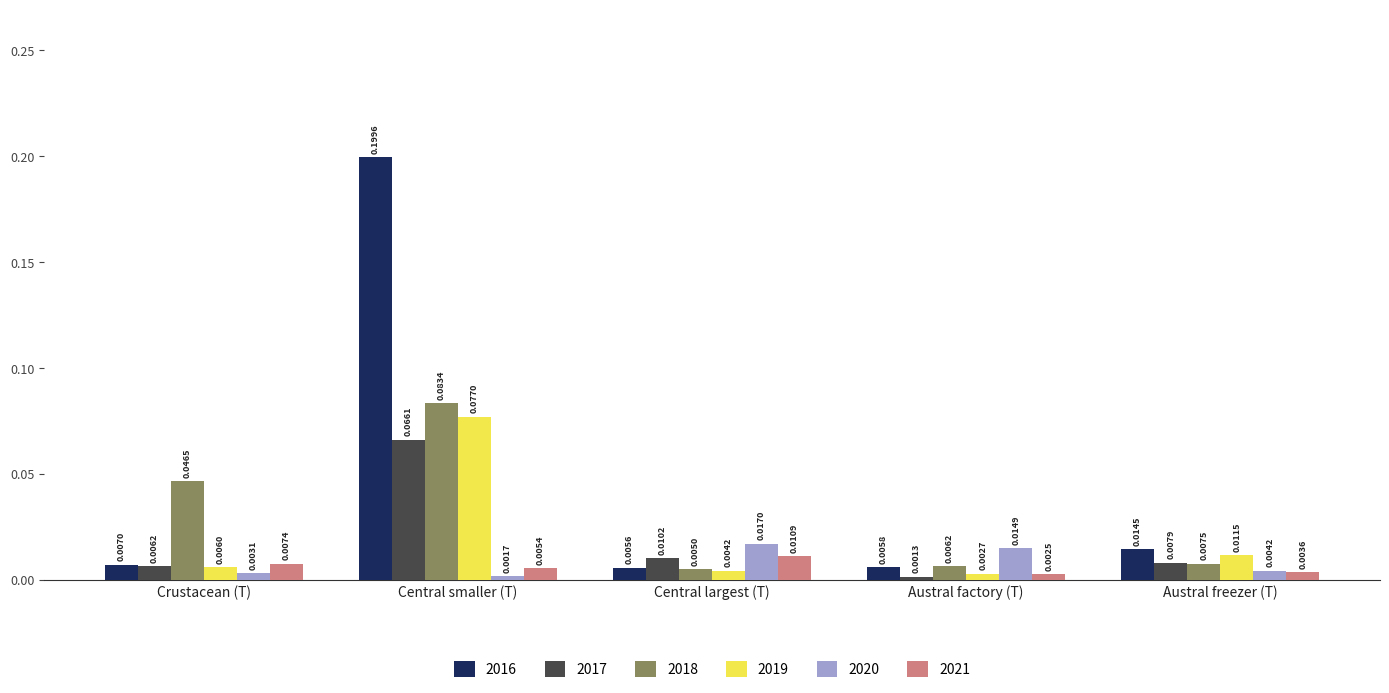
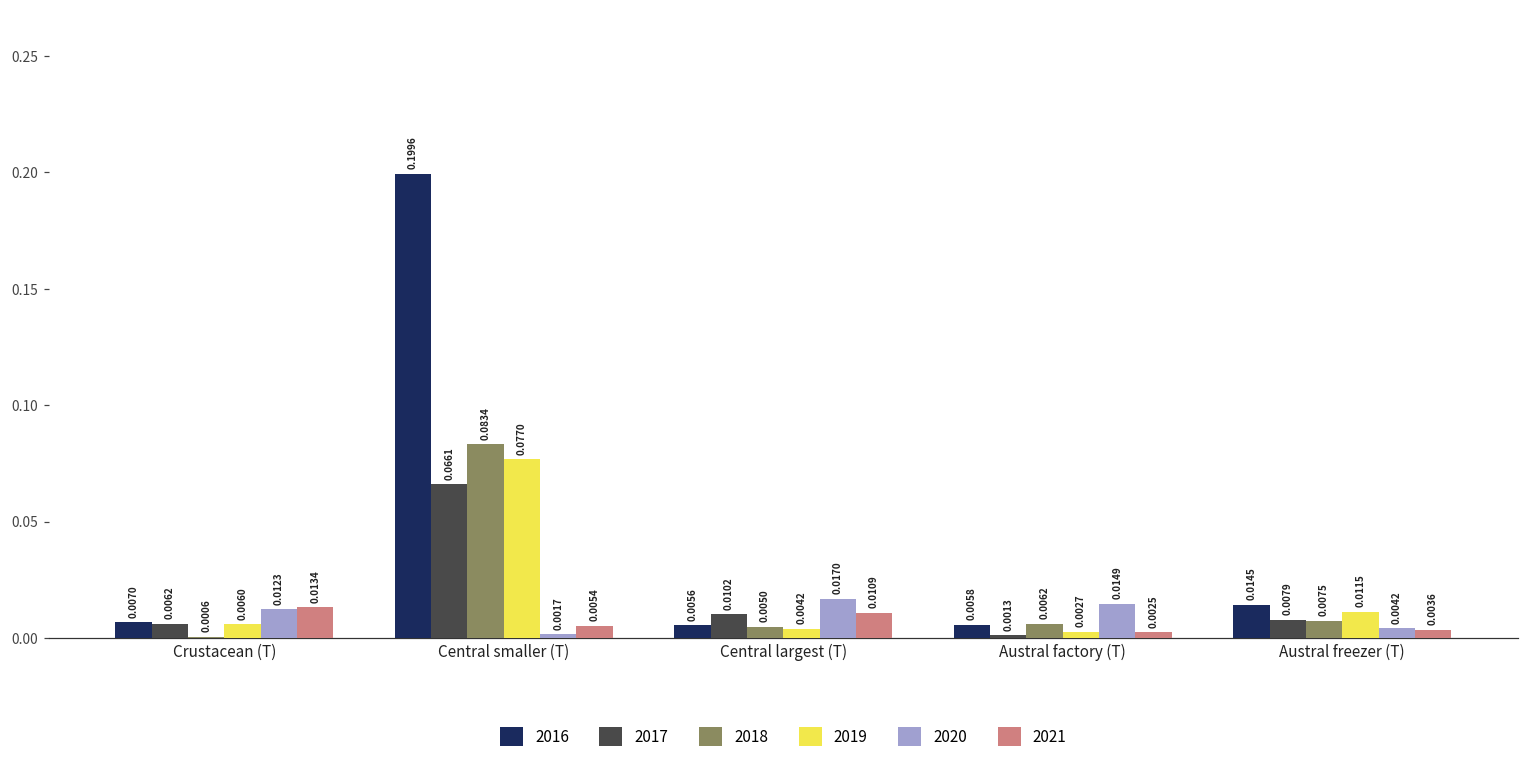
2018, Crustacean (T): 0.0465 -> 0.0006
2020, Crustacean (T): 0.0031 -> 0.0123
2021, Crustacean (T): 0.0074 -> 0.0134
